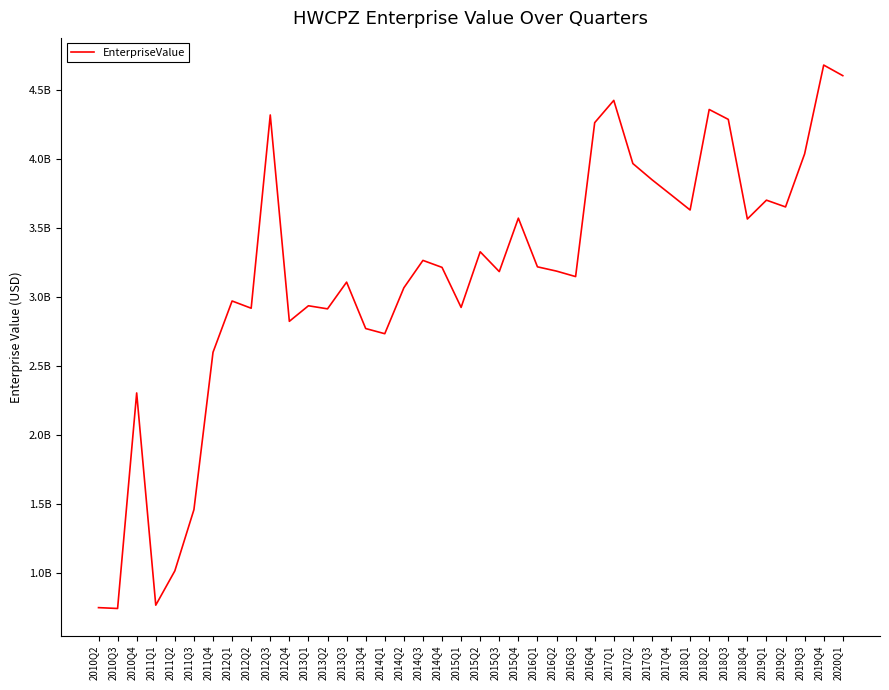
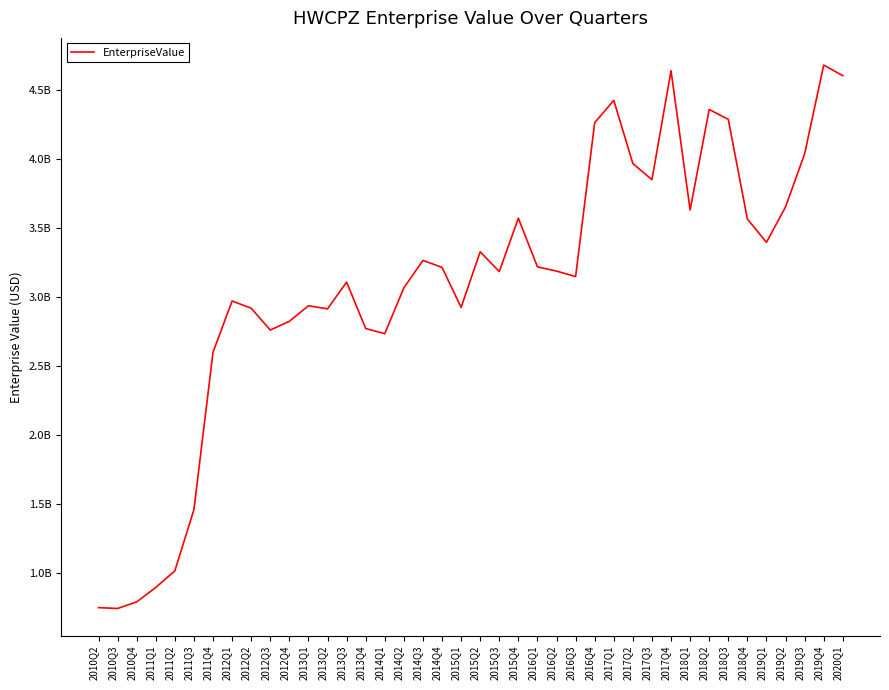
2010Q4: 2310000000 -> 790000000
2011Q1: 770000000 -> 900000000
2012Q3: 4320000000 -> 2760000000
2017Q4: 3740000000 -> 4640000000
2019Q1: 3700000000 -> 3400000000
